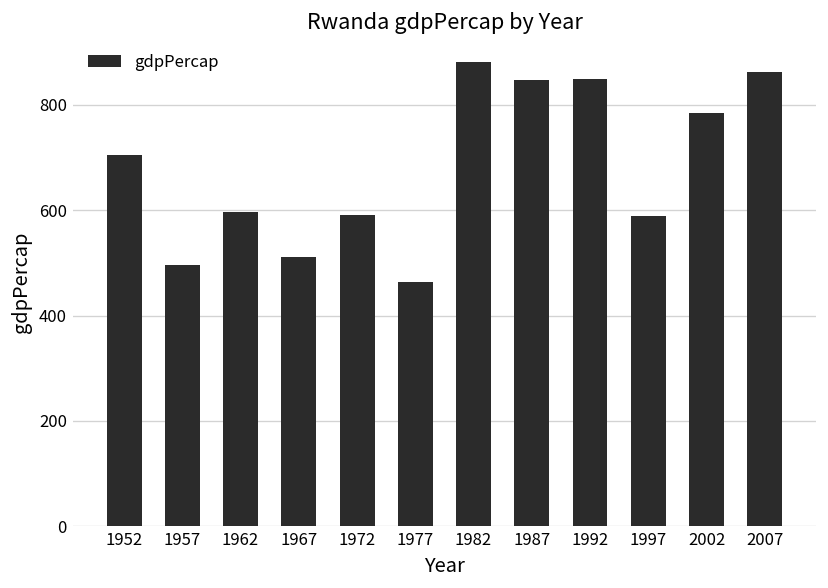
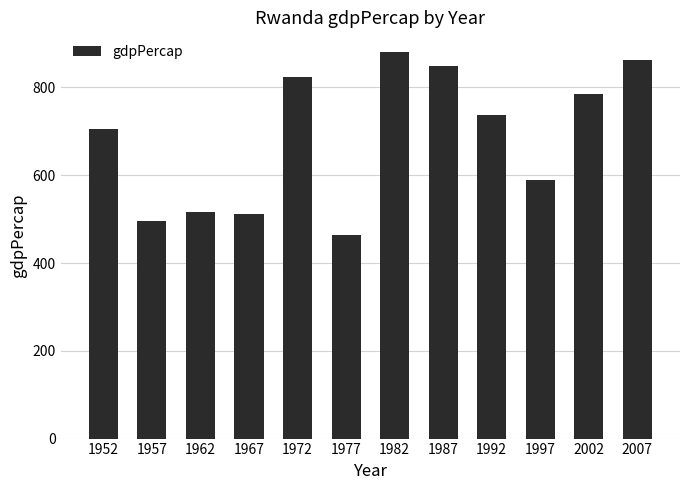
1962: 600 -> 520
1972: 590 -> 820
1992: 850 -> 740
